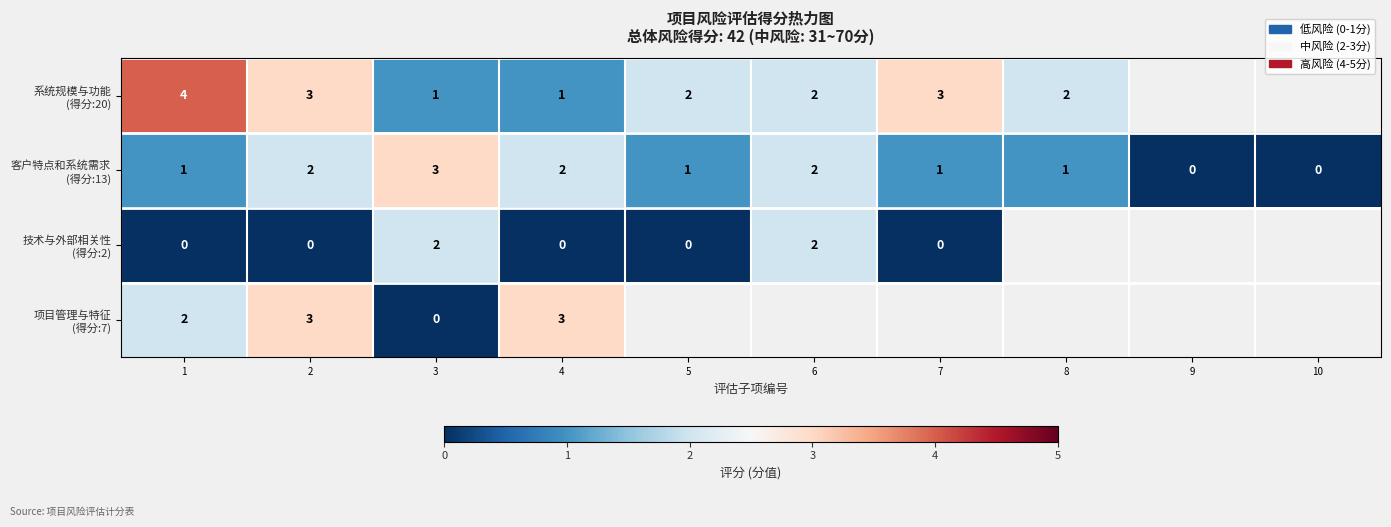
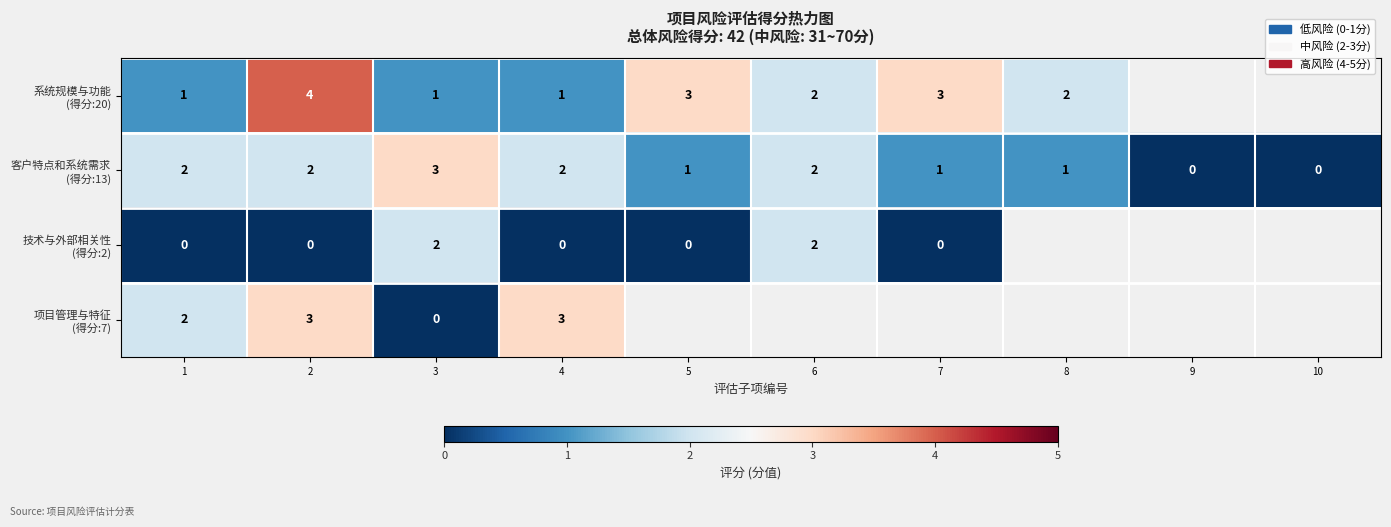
系统规模与功能 (得分:20), 1: 4 -> 1
系统规模与功能 (得分:20), 2: 3 -> 4
系统规模与功能 (得分:20), 5: 2 -> 3
客户特点和系统需求 (得分:13), 1: 1 -> 2
